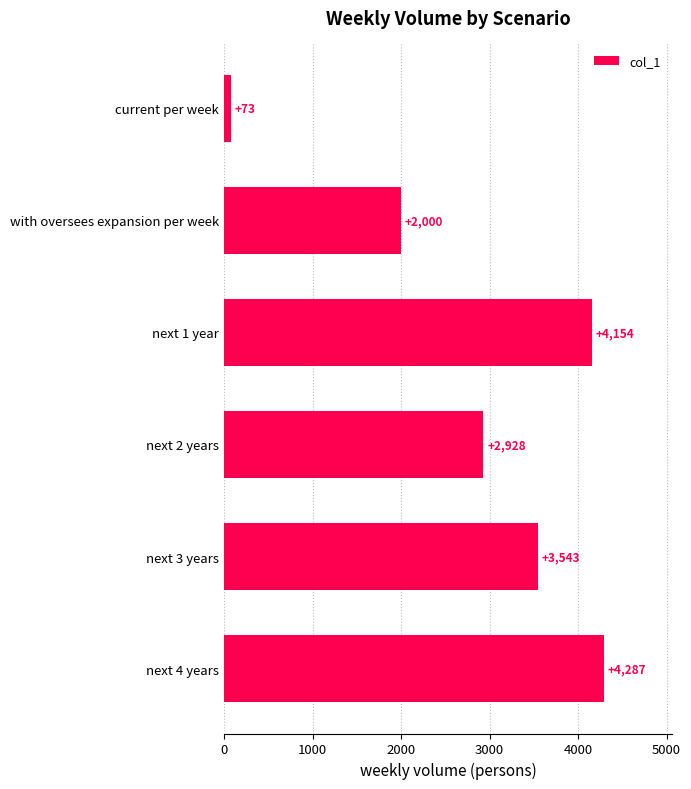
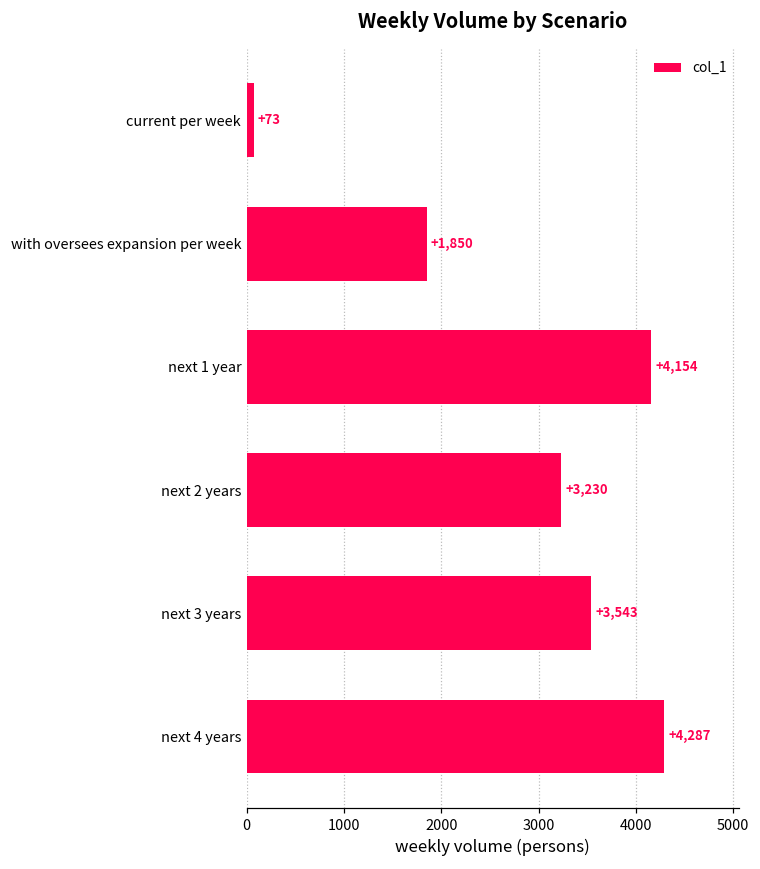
with oversees expansion per week: +2,000 -> +1,850
next 2 years: +2,928 -> +3,230
